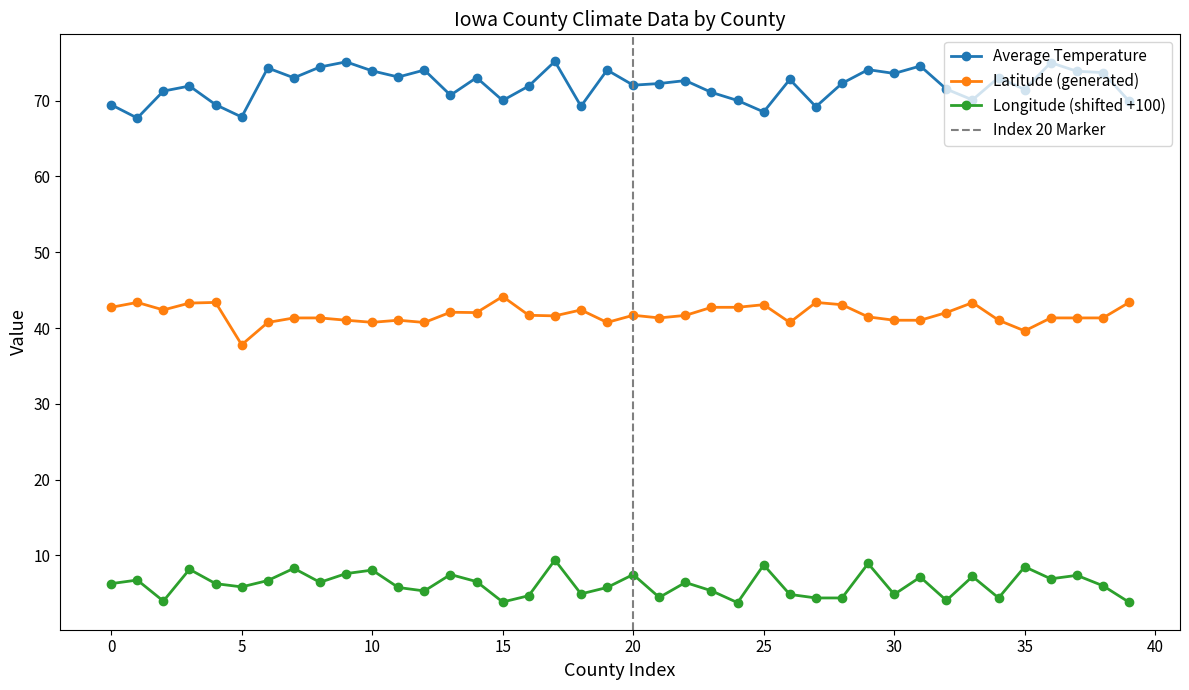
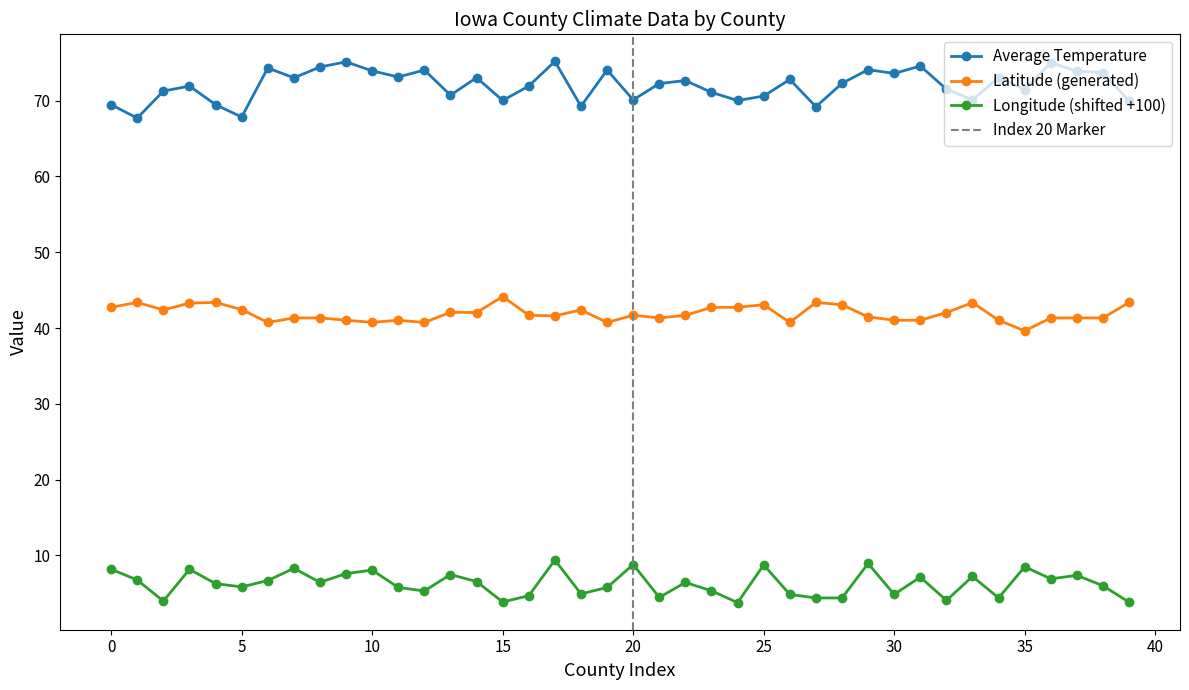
Longitude (shifted +100), 0: 6 -> 8
Latitude (generated), 5: 38 -> 42
Average Temperature, 20: 72 -> 70
Longitude (shifted +100), 20: 7 -> 9
Average Temperature, 25: 69 -> 71
